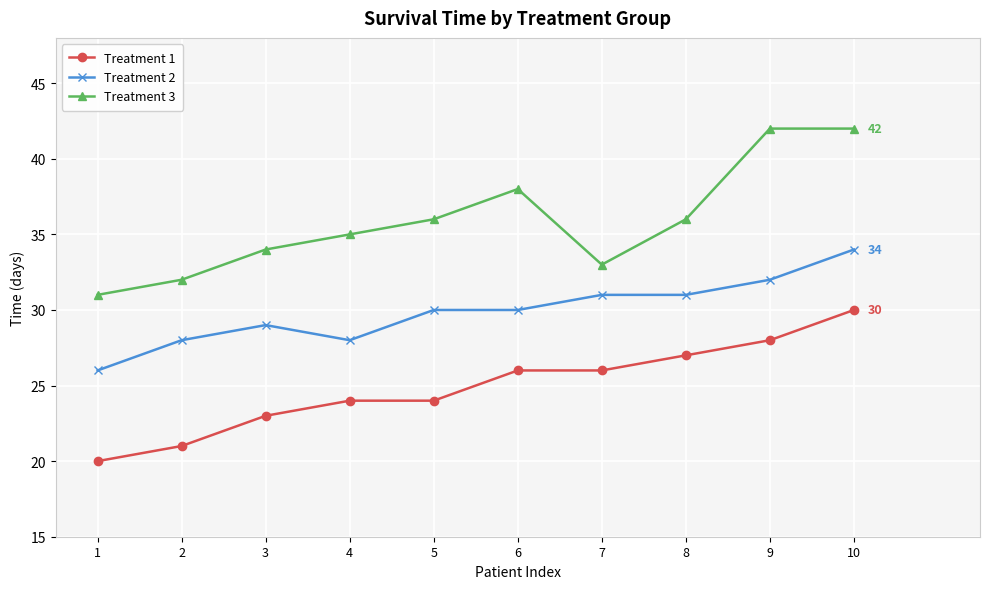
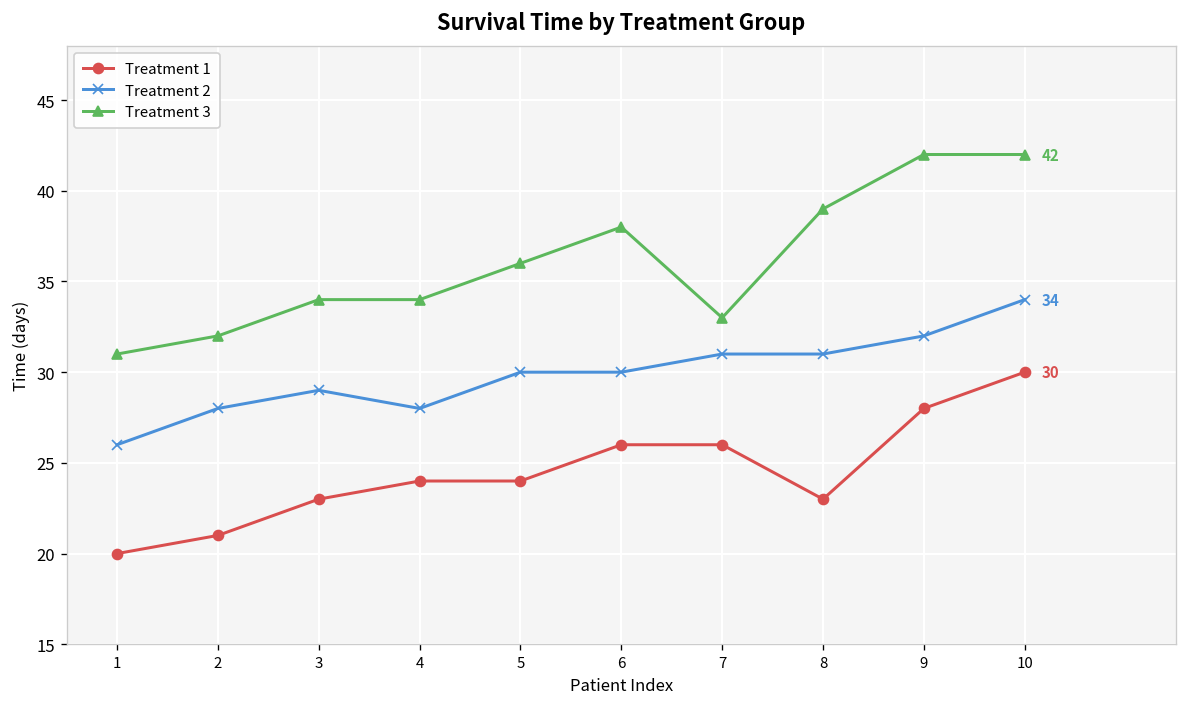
Treatment 3, 4: 35 -> 34
Treatment 1, 8: 27 -> 23
Treatment 3, 8: 36 -> 39
